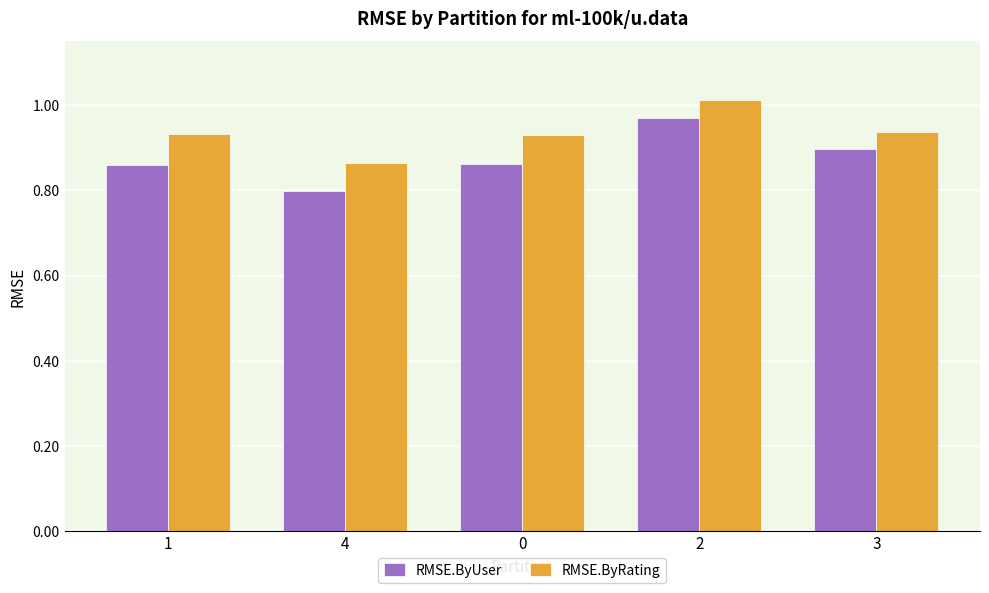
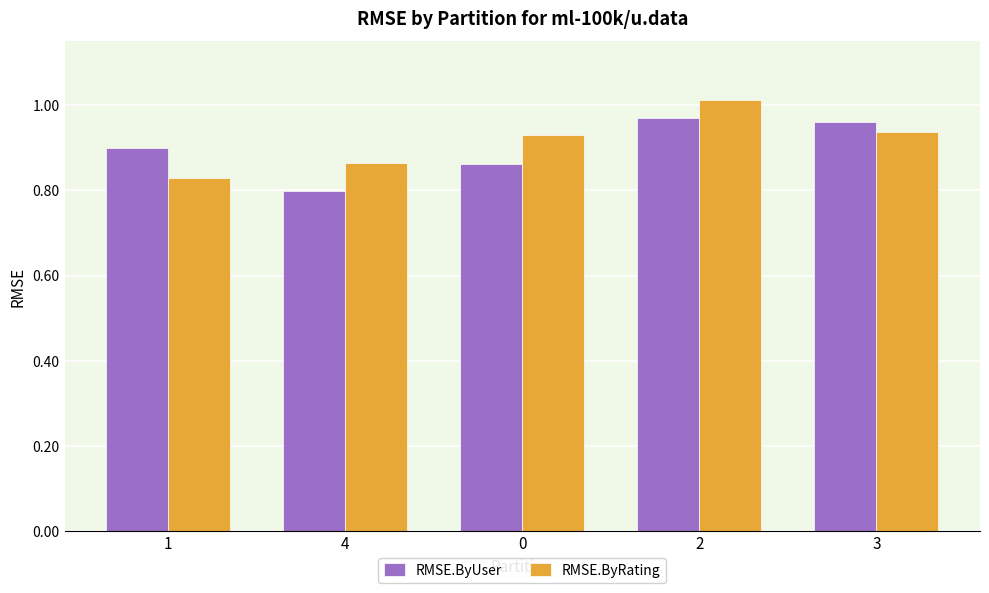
RMSE.ByUser, 1: 0.86 -> 0.90
RMSE.ByRating, 1: 0.93 -> 0.83
RMSE.ByUser, 3: 0.90 -> 0.96
